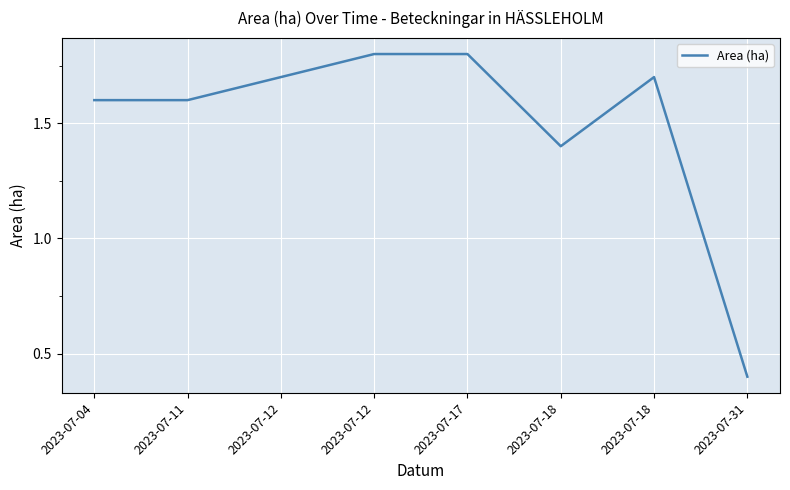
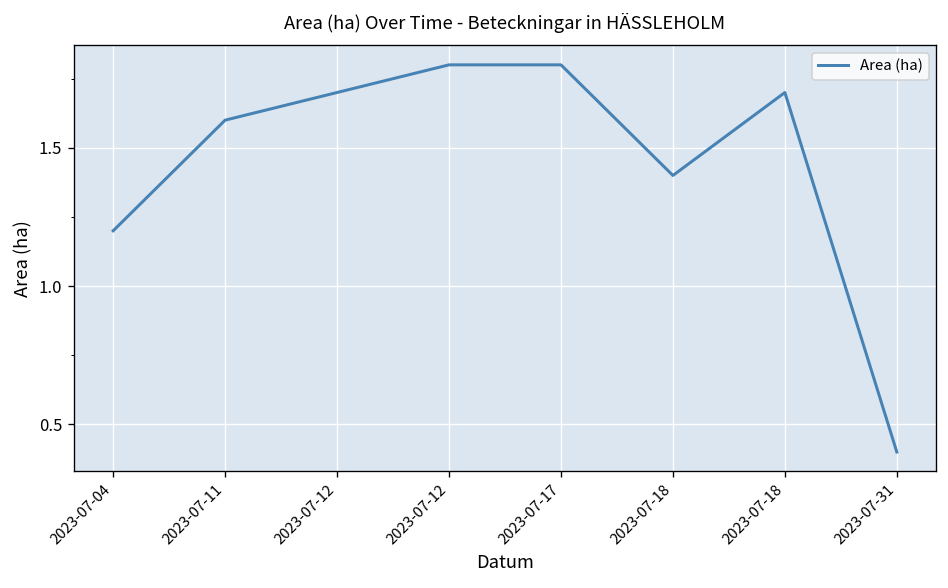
2023-07-04: 1.6 -> 1.2
